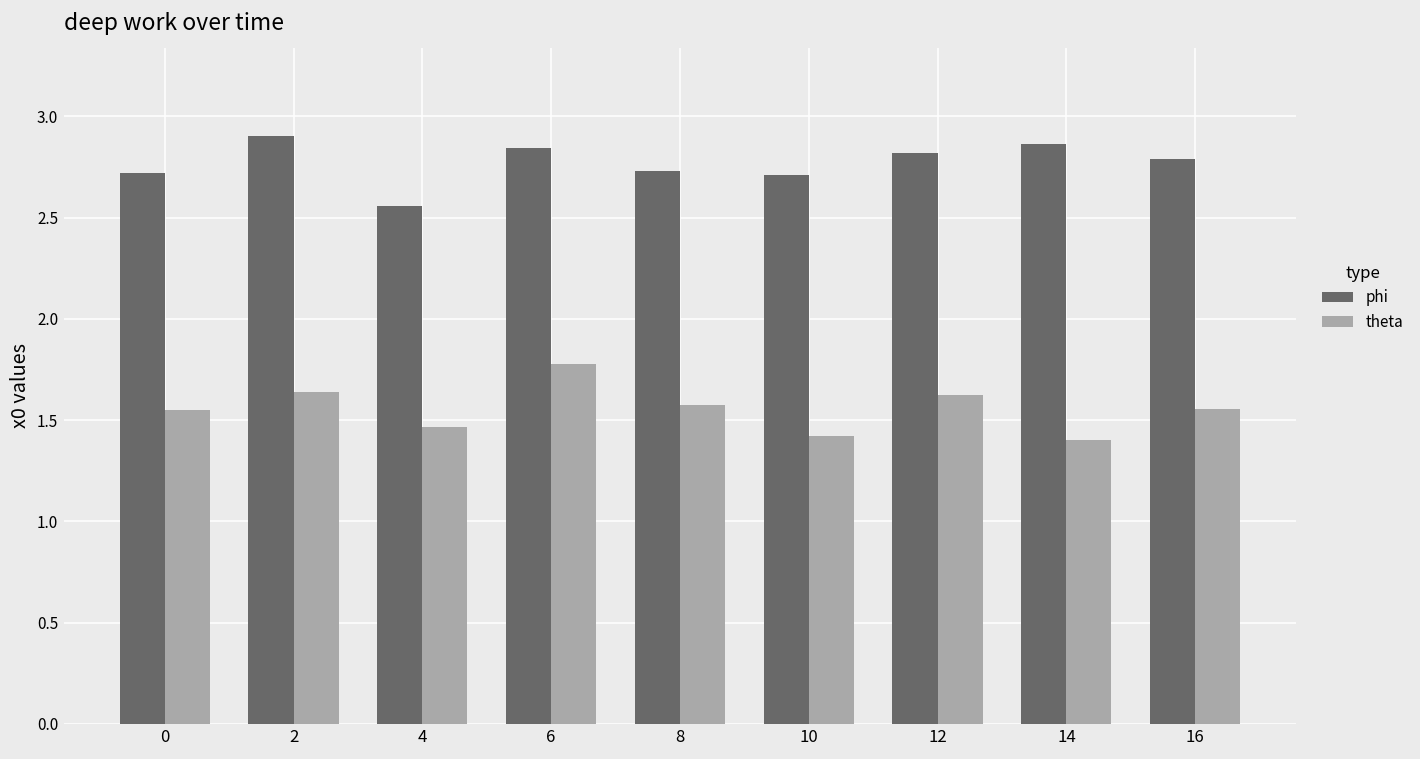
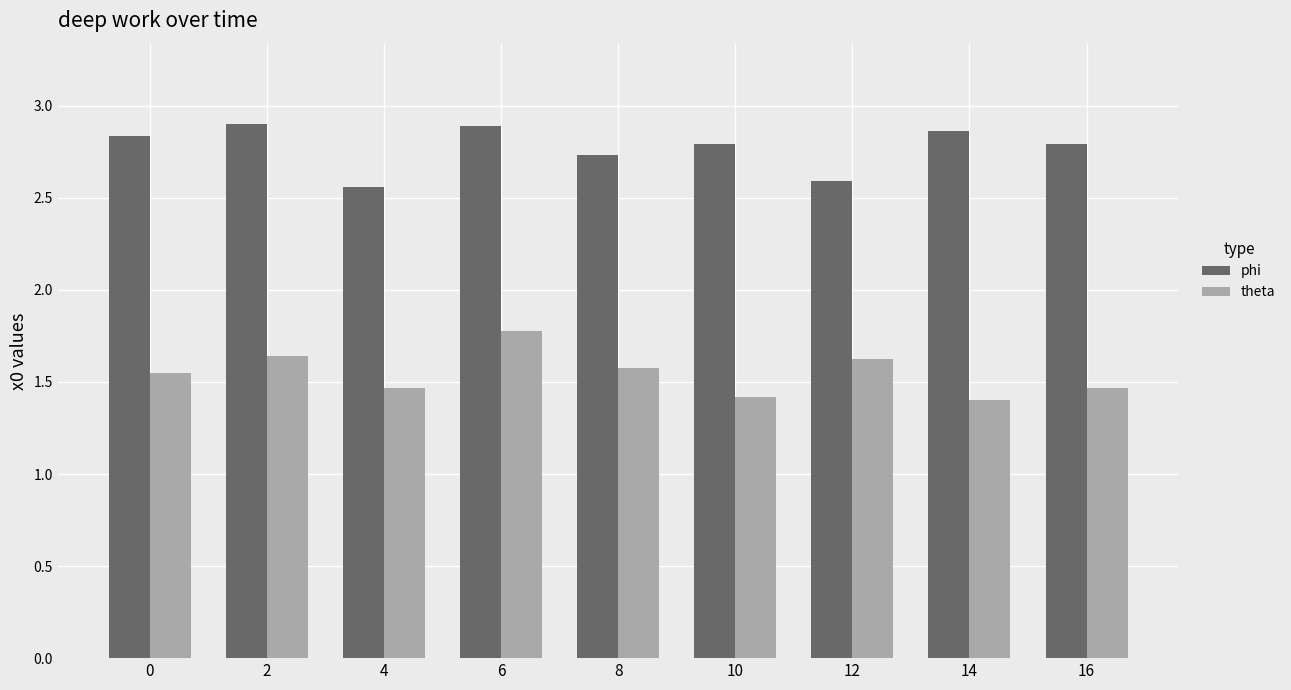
phi, 0: 2.72 -> 2.83
phi, 6: 2.85 -> 2.89
phi, 10: 2.71 -> 2.79
phi, 12: 2.82 -> 2.59
theta, 16: 1.56 -> 1.47
